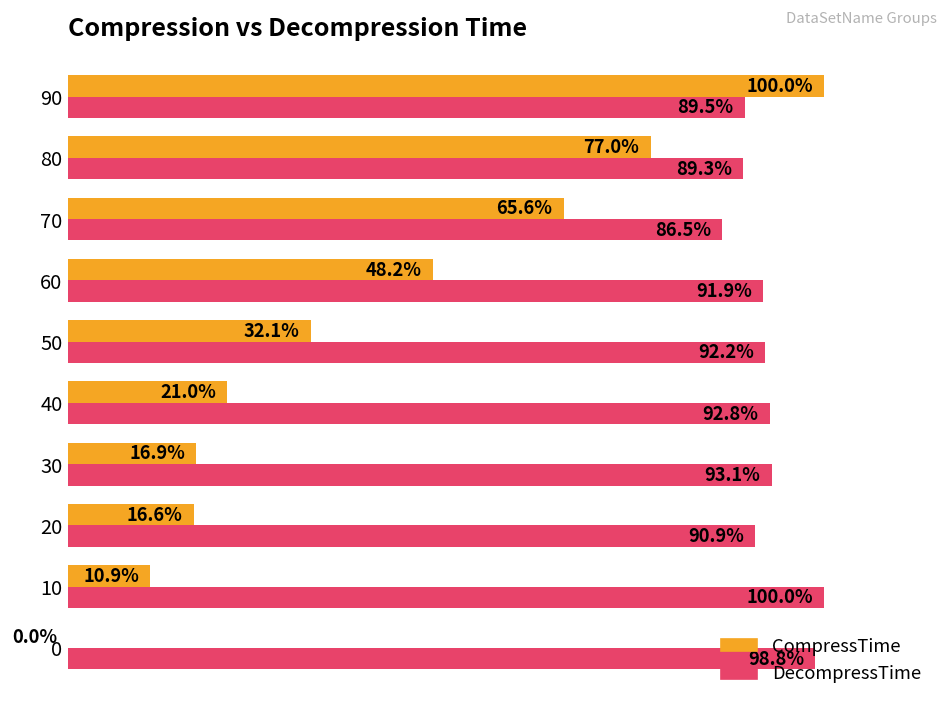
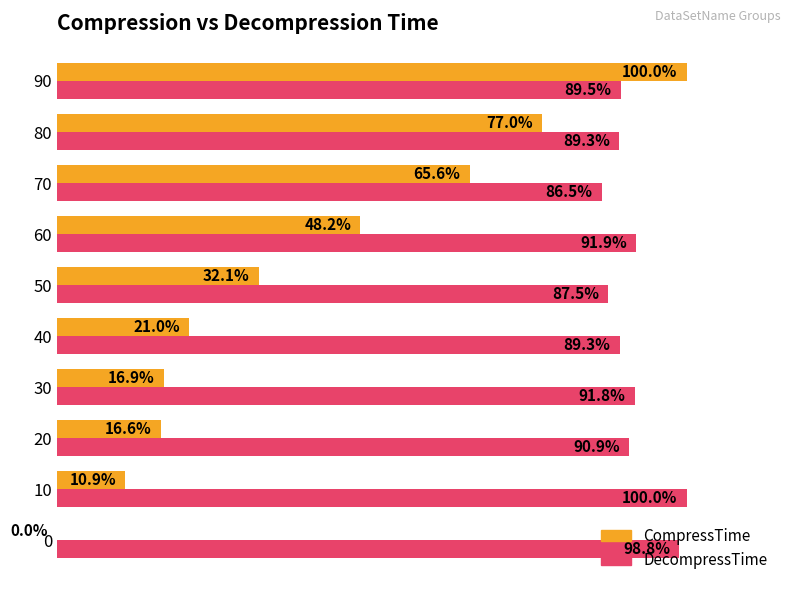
DecompressTime, 50: 92.2% -> 87.5%
DecompressTime, 40: 92.8% -> 89.3%
DecompressTime, 30: 93.1% -> 91.8%
